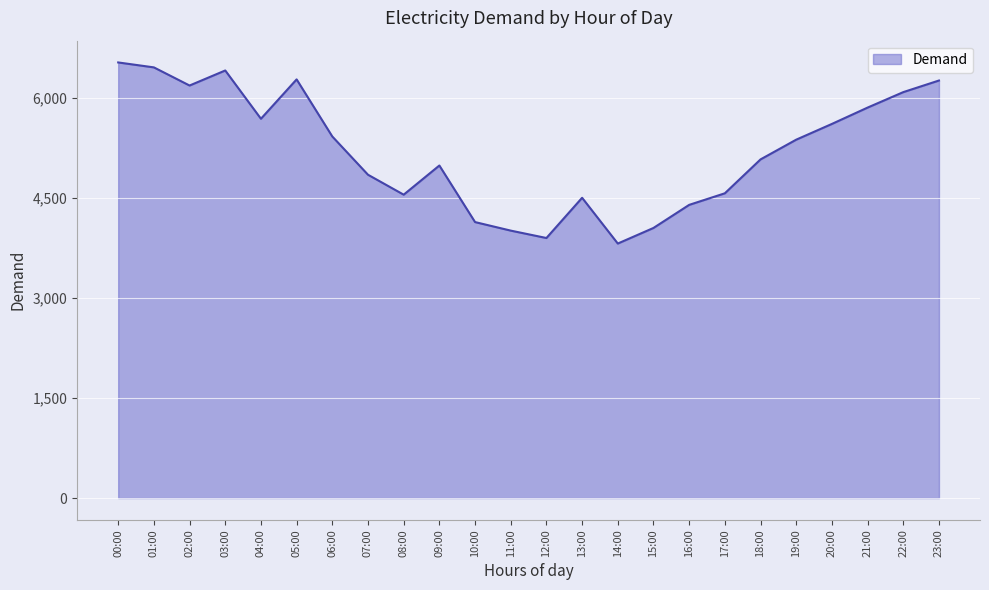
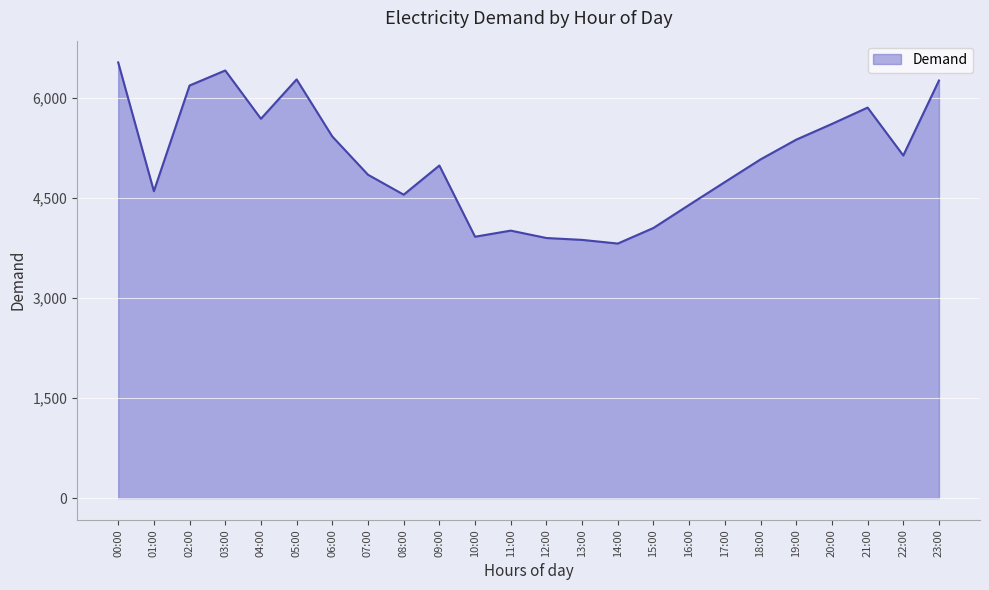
01:00: 6,500 -> 4,600
10:00: 4,100 -> 3,900
13:00: 4,500 -> 3,900
17:00: 4,600 -> 4,700
22:00: 6,100 -> 5,100
